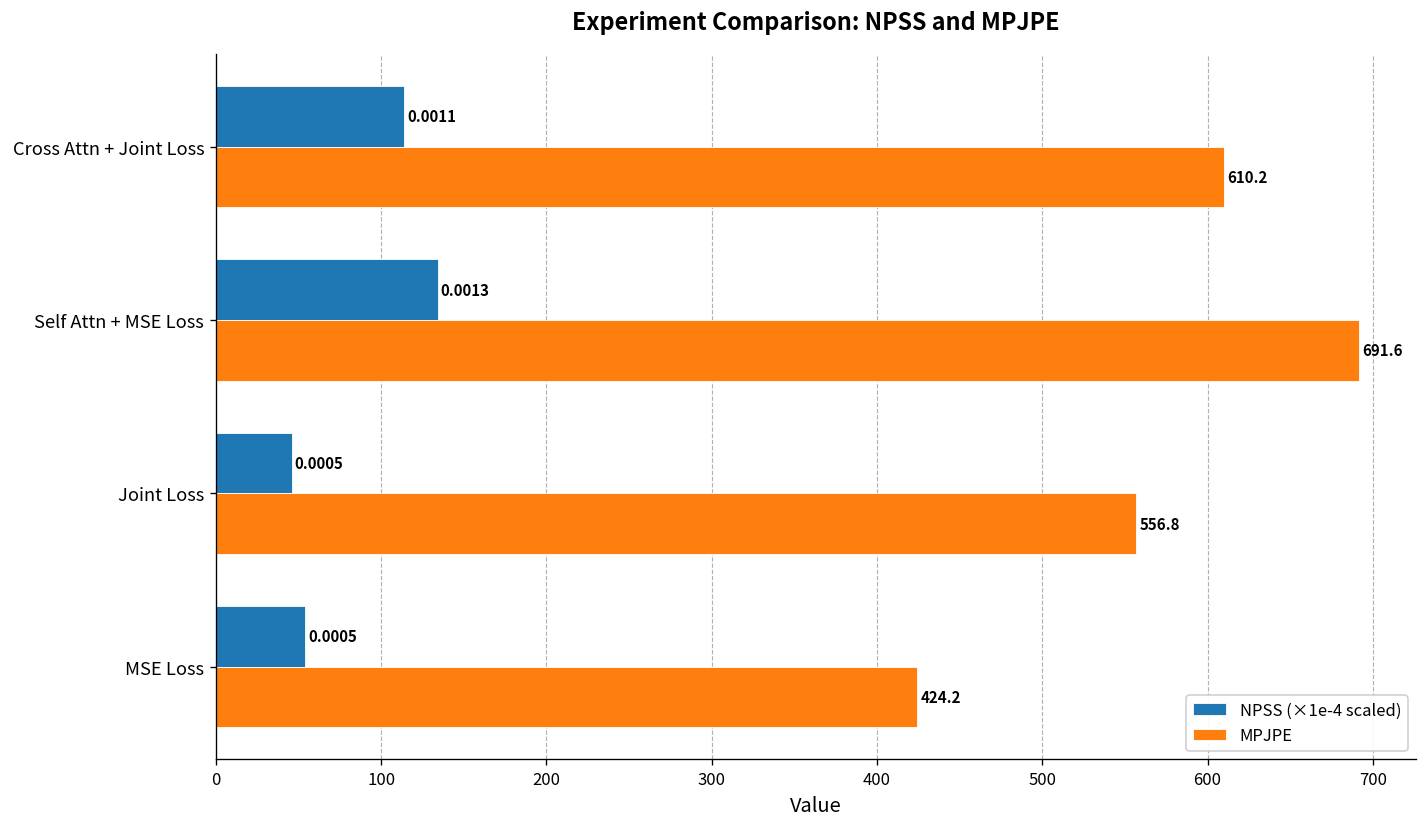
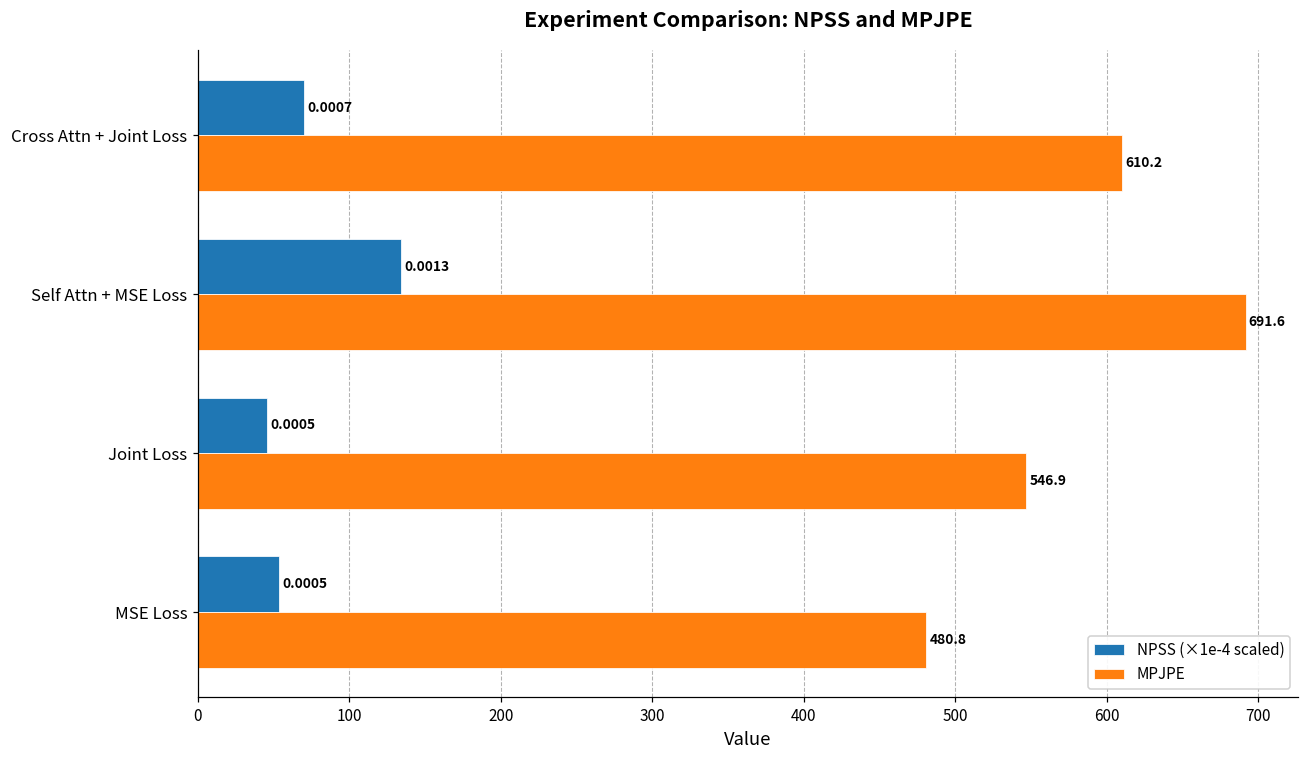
NPSS (×1e-4 scaled), Cross Attn + Joint Loss: 0.0011 -> 0.0007
MPJPE, Joint Loss: 556.8 -> 546.9
MPJPE, MSE Loss: 424.2 -> 480.8
